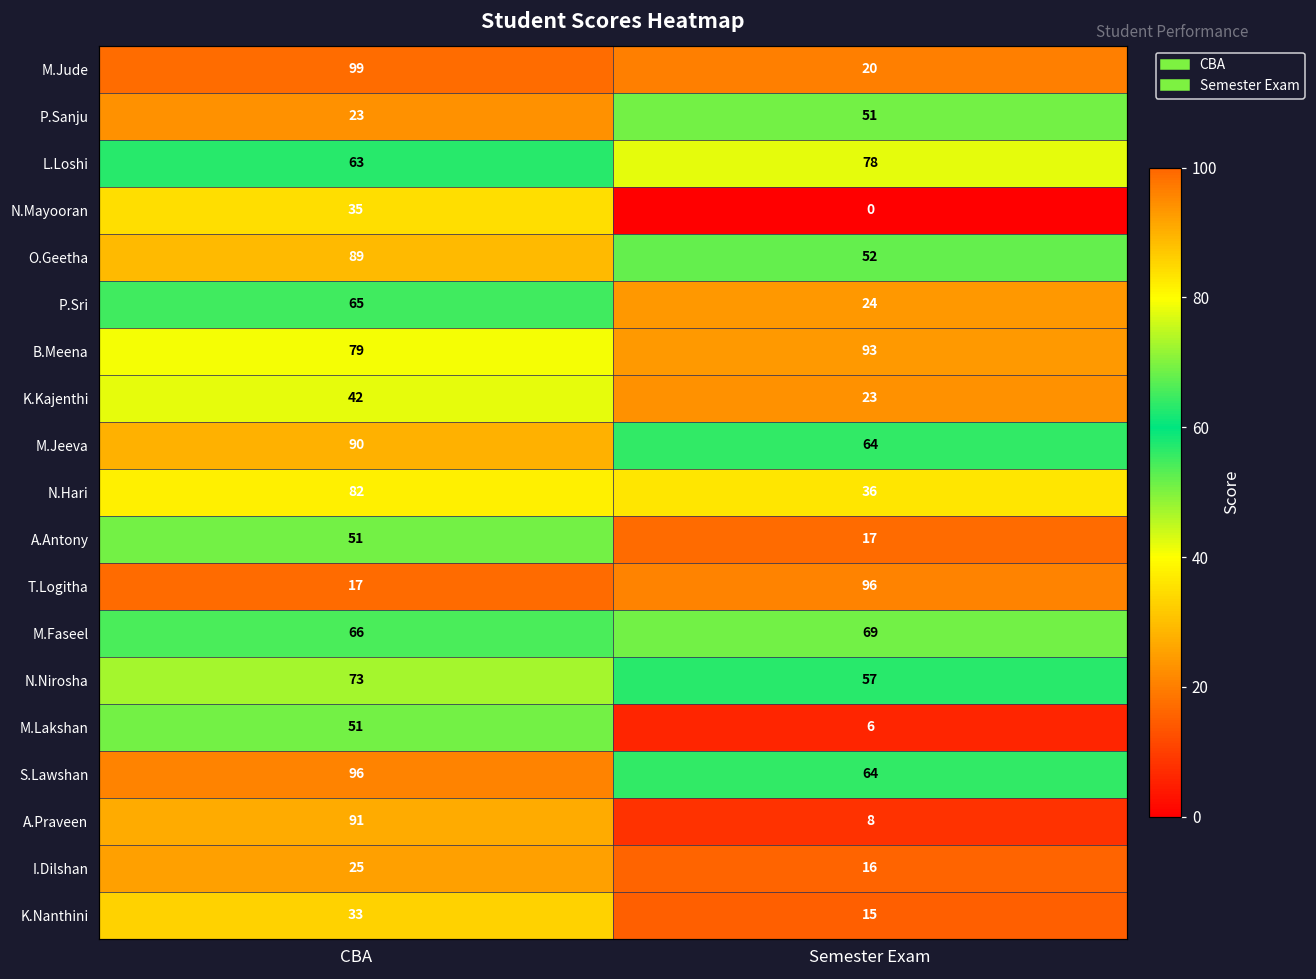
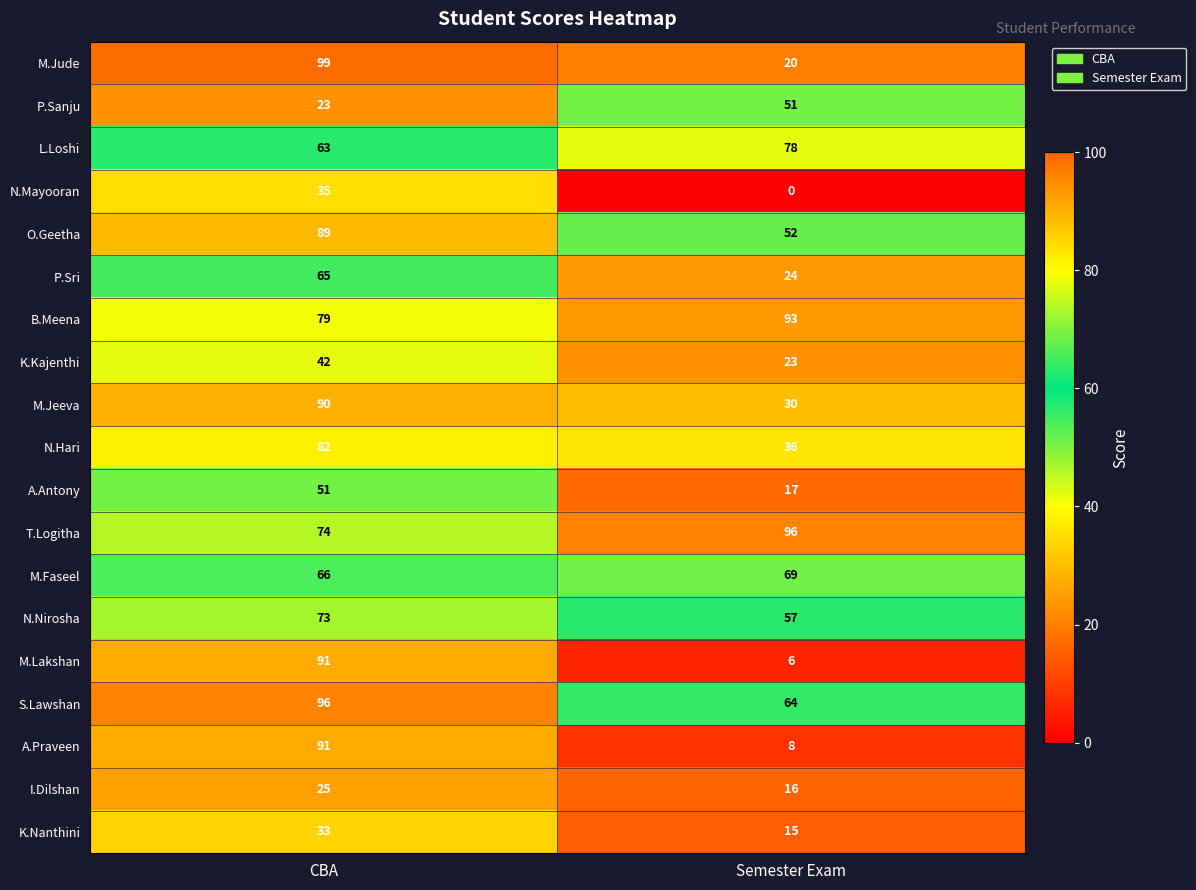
M.Jeeva, Semester Exam: 64 -> 30
T.Logitha, CBA: 17 -> 74
M.Lakshan, CBA: 51 -> 91
